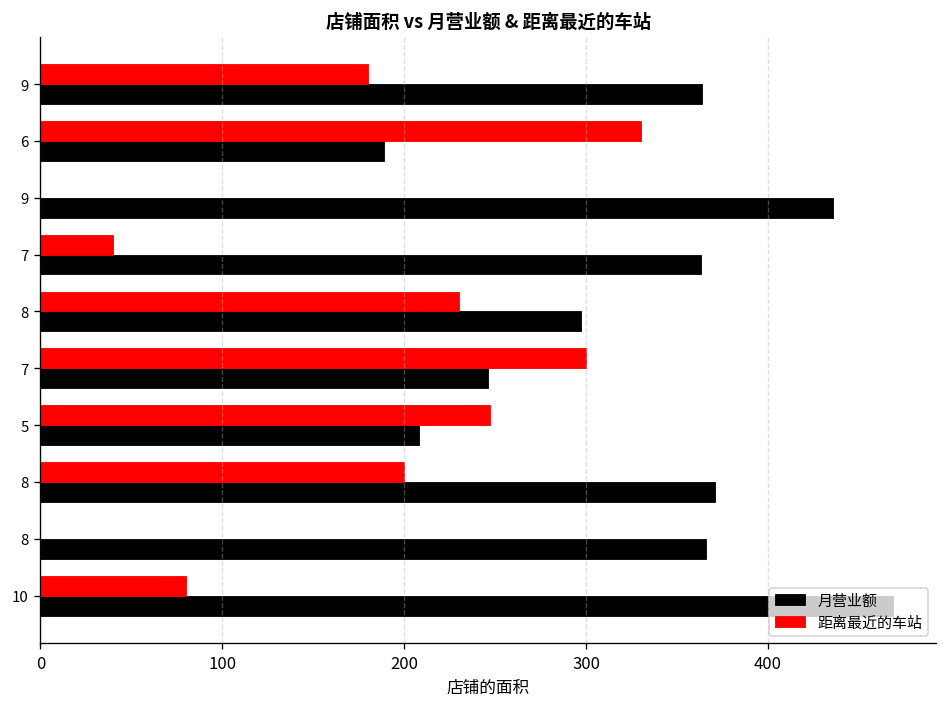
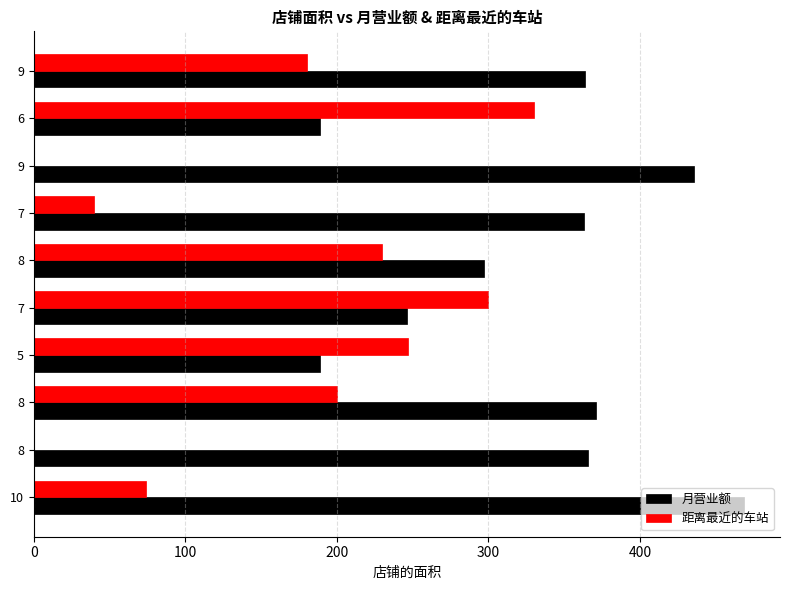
月营业额, 5: 208 -> 189
距离最近的车站, 10: 80 -> 74
